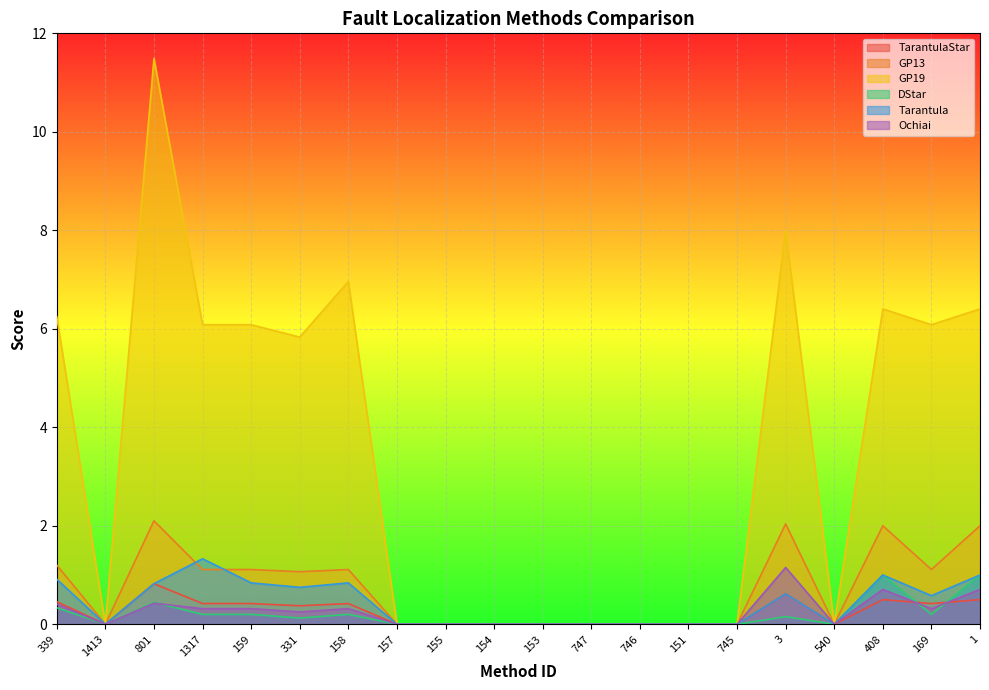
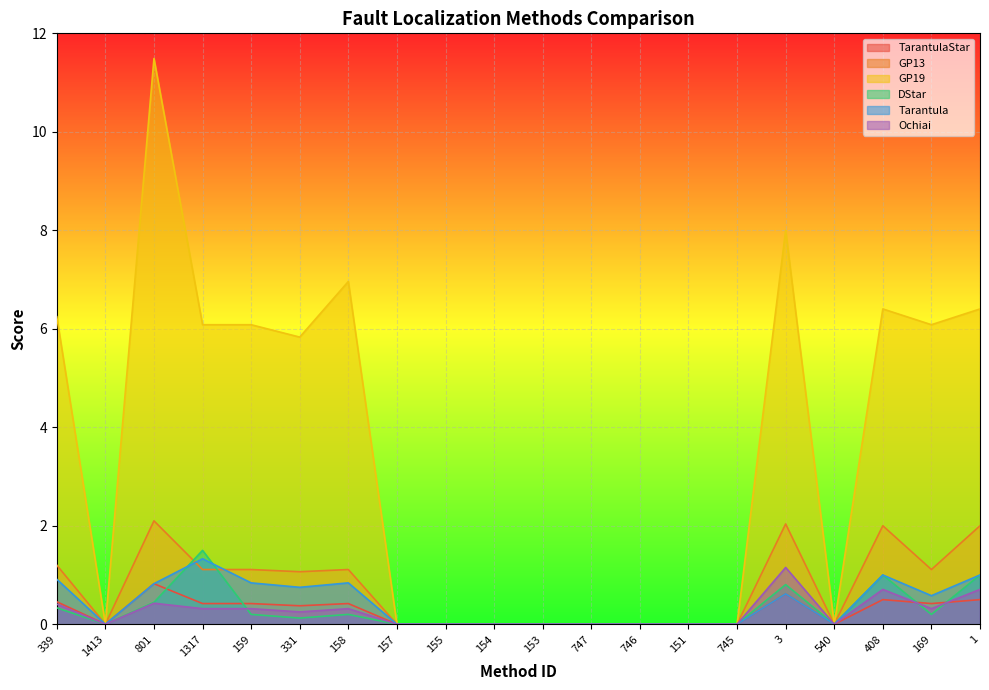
DStar, 1317: 0.2 -> 1.5
DStar, 3: 0.2 -> 0.8
